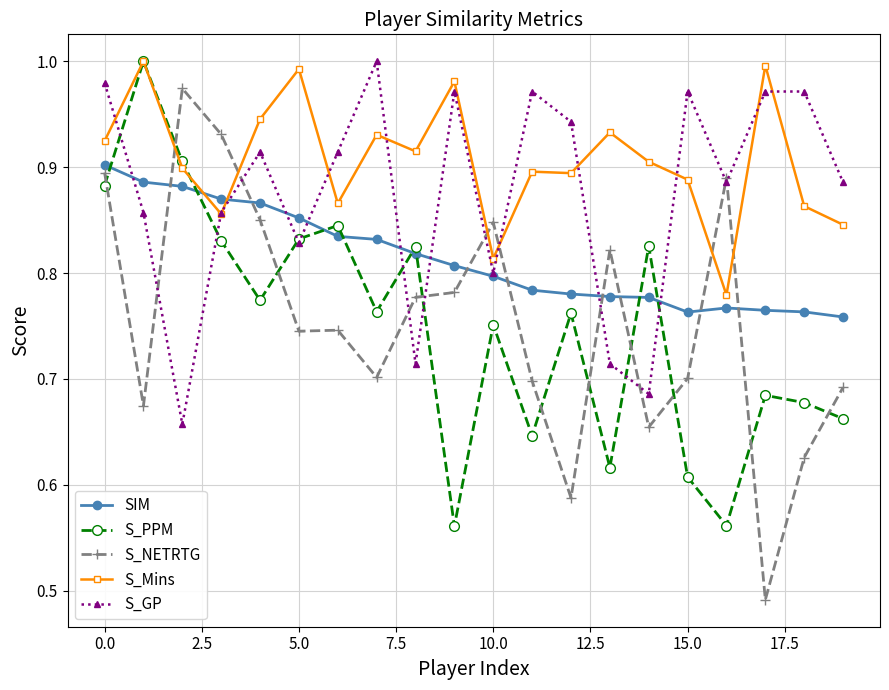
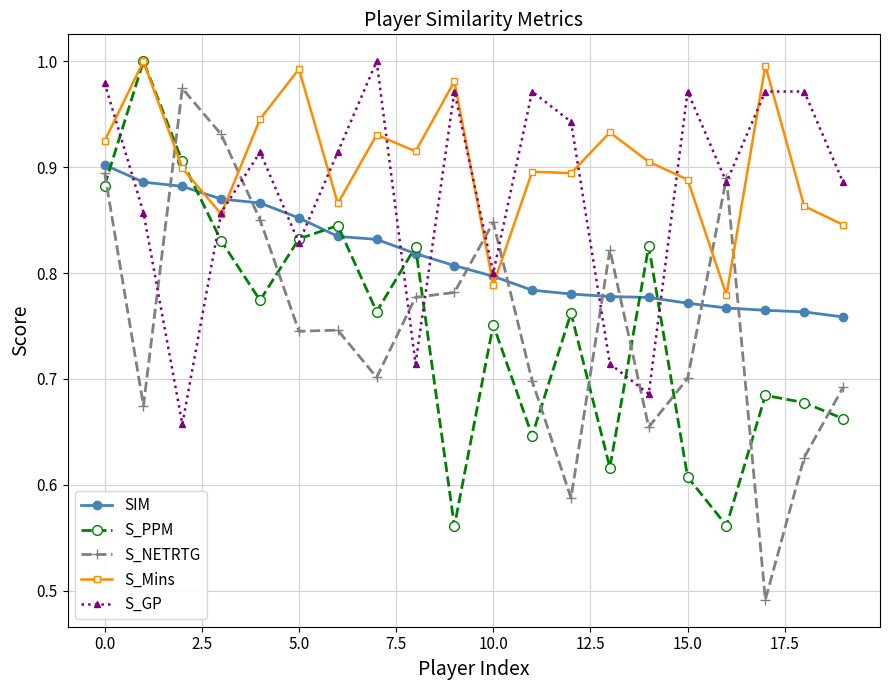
S_Mins, 10.0: 0.814 -> 0.789
SIM, 15.0: 0.763 -> 0.771
